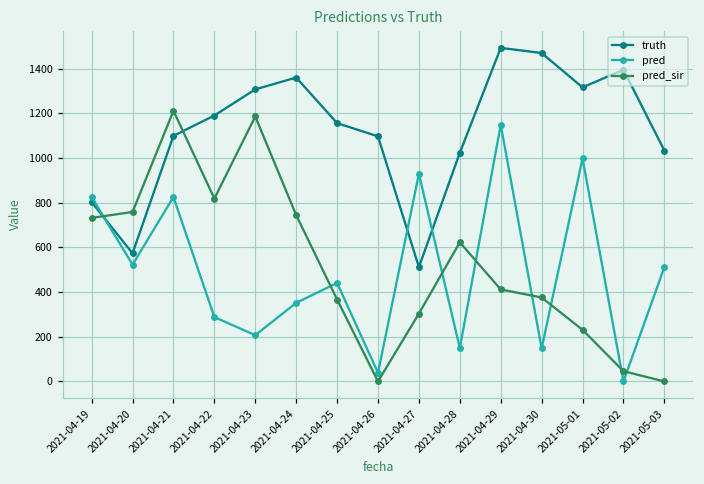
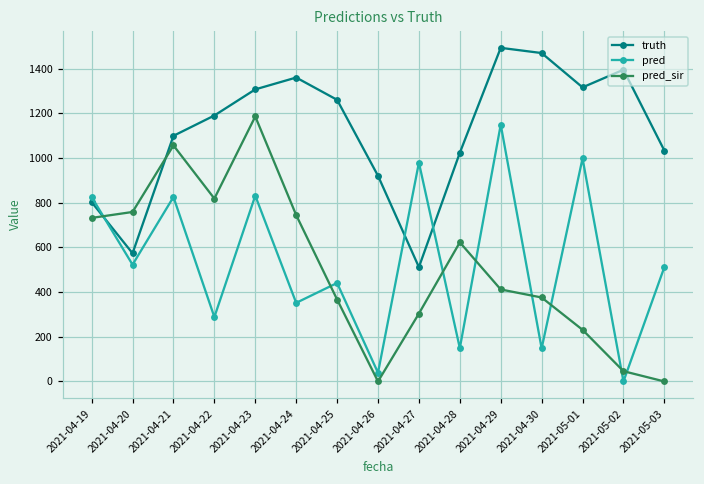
pred_sir, 2021-04-21: 1210 -> 1060
pred, 2021-04-23: 210 -> 830
truth, 2021-04-25: 1160 -> 1260
truth, 2021-04-26: 1100 -> 920
pred, 2021-04-27: 930 -> 980
